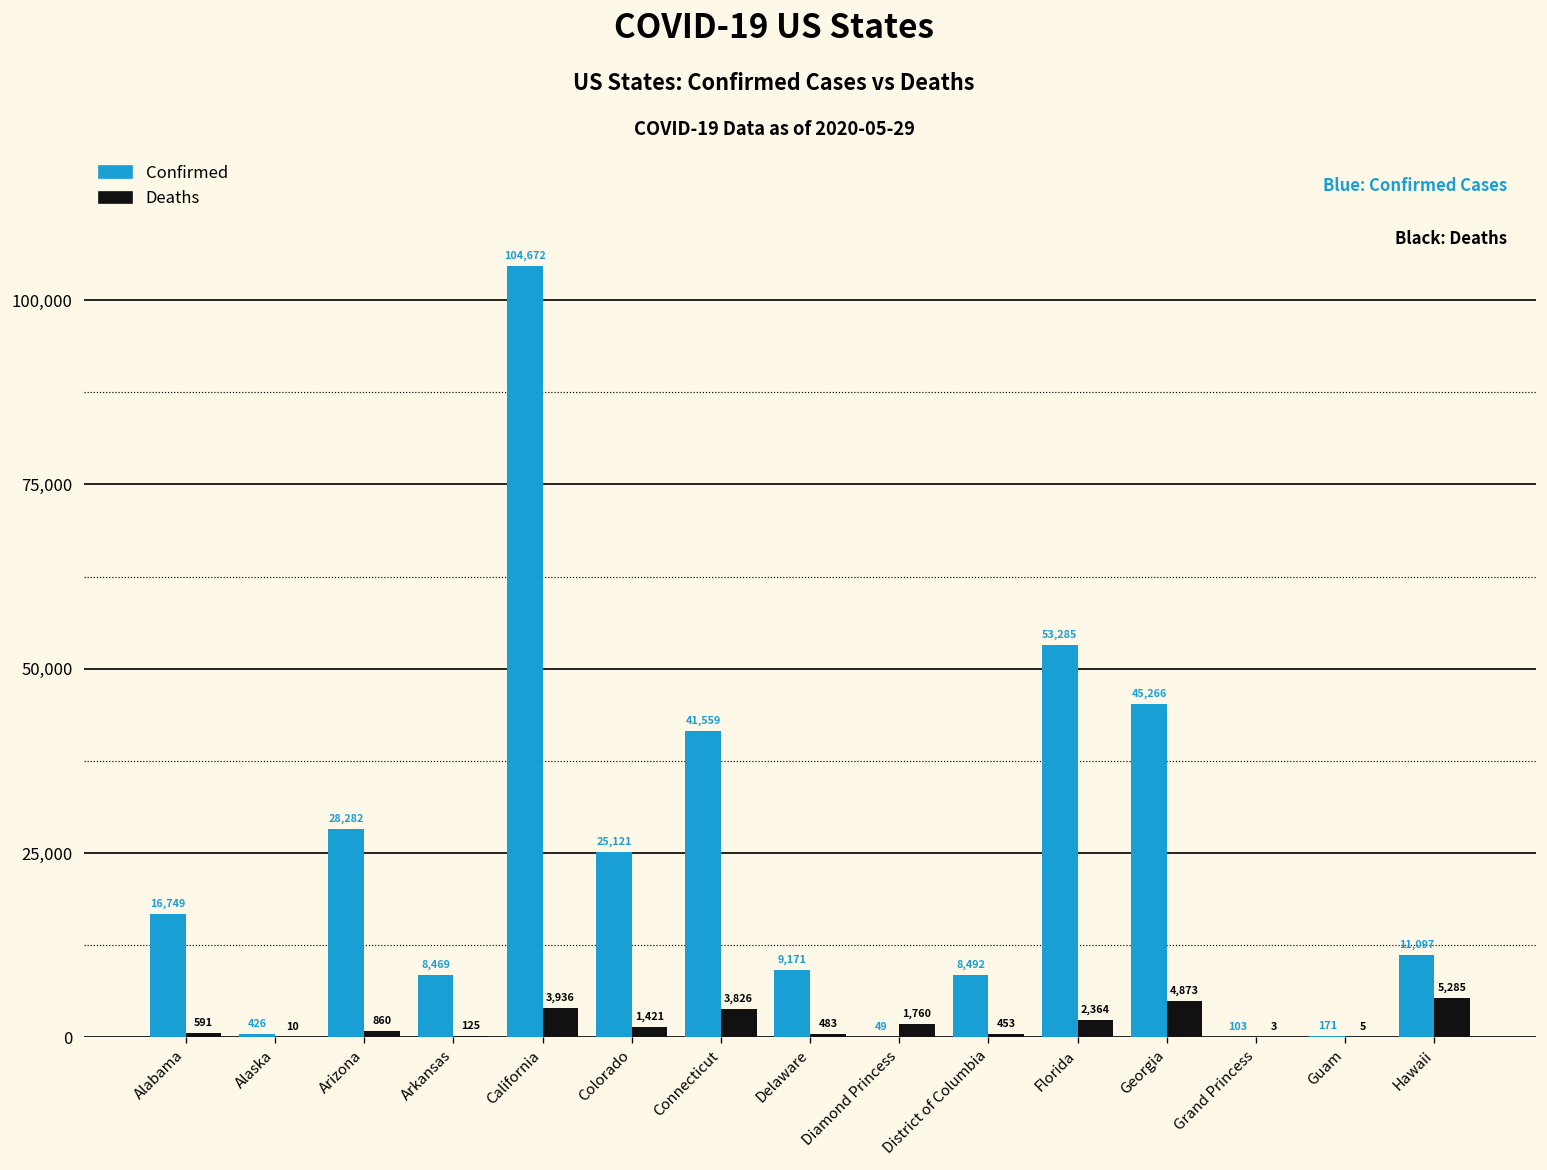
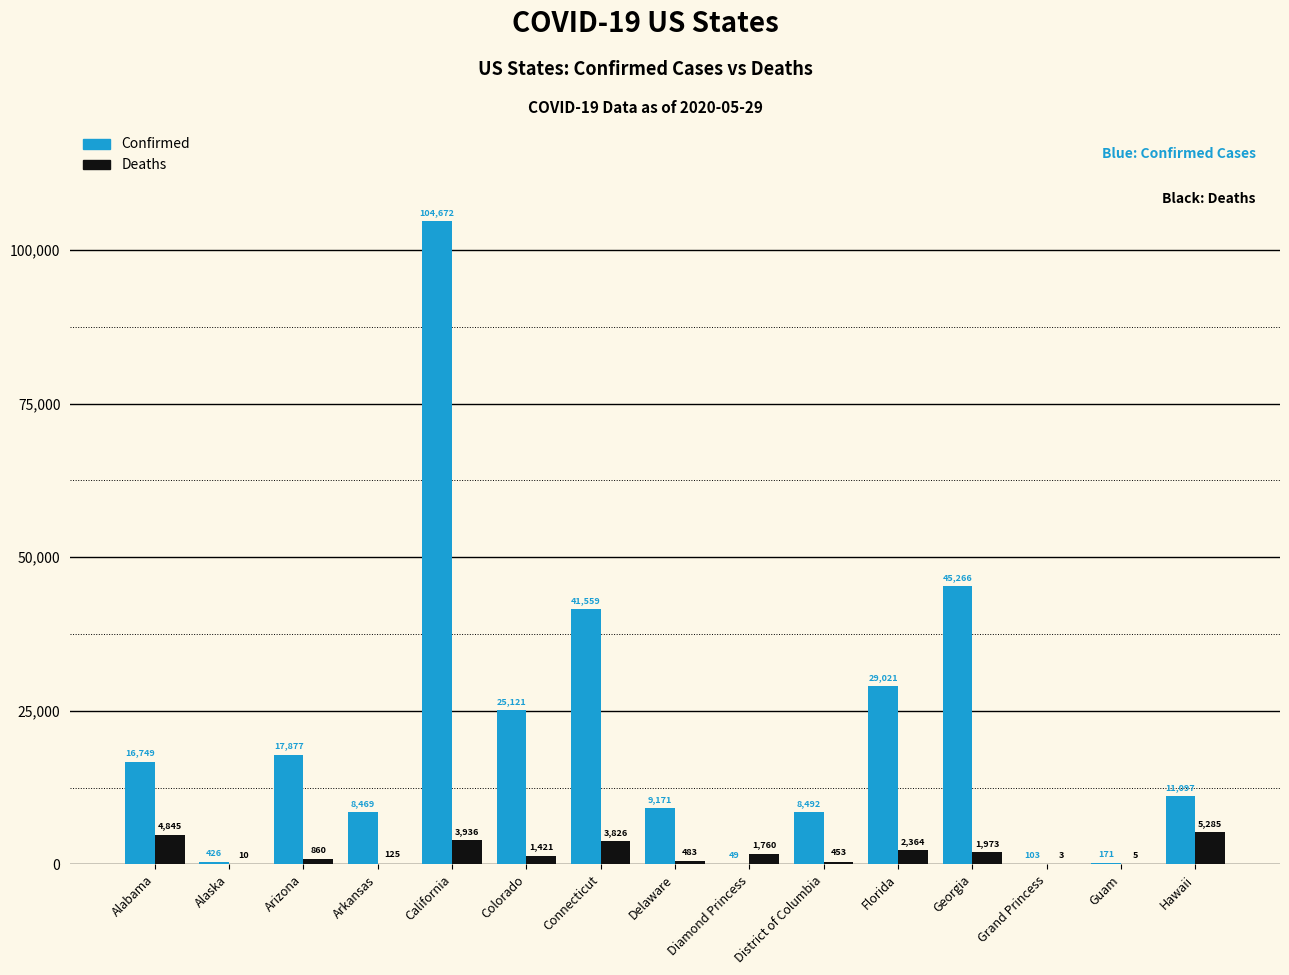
Deaths, Alabama: 591 -> 4,845
Confirmed, Arizona: 28,282 -> 17,877
Confirmed, Florida: 53,285 -> 29,021
Deaths, Georgia: 4,873 -> 1,973
